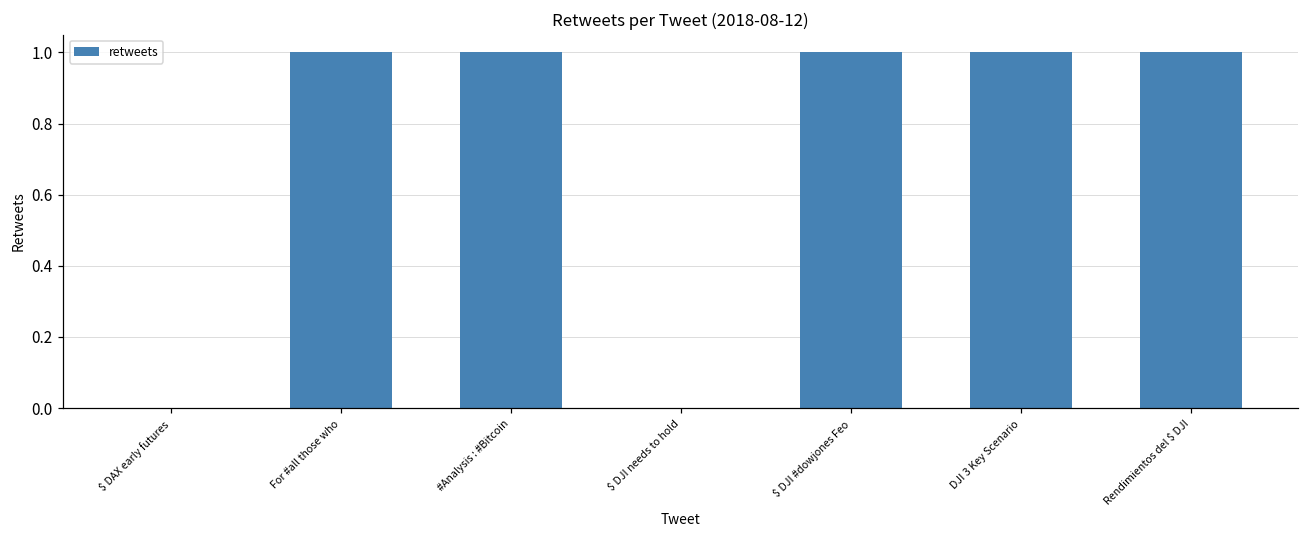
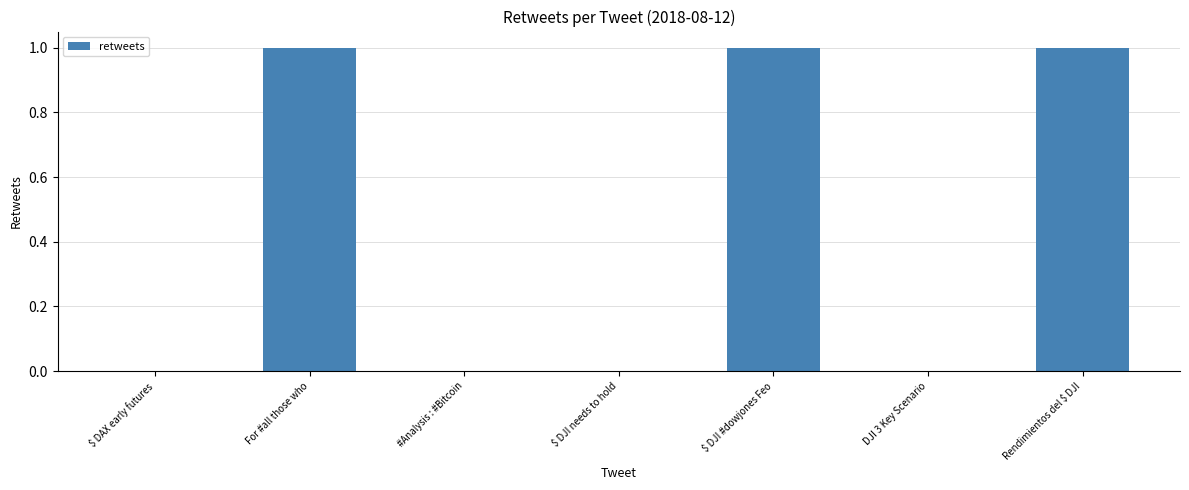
#Analysis : #Bitcoin: 1 -> 0
DJI 3 Key Scenario: 1 -> 0
